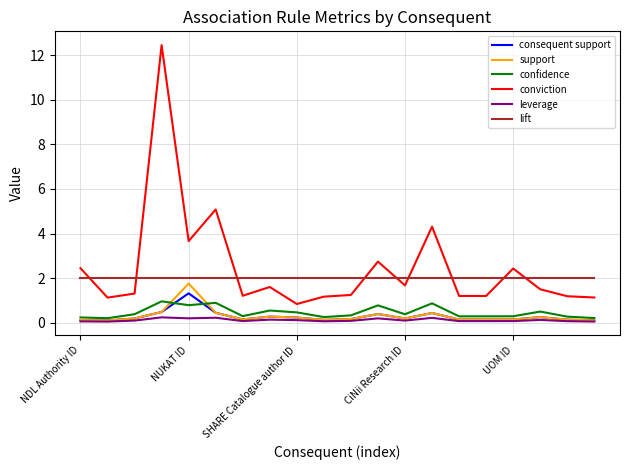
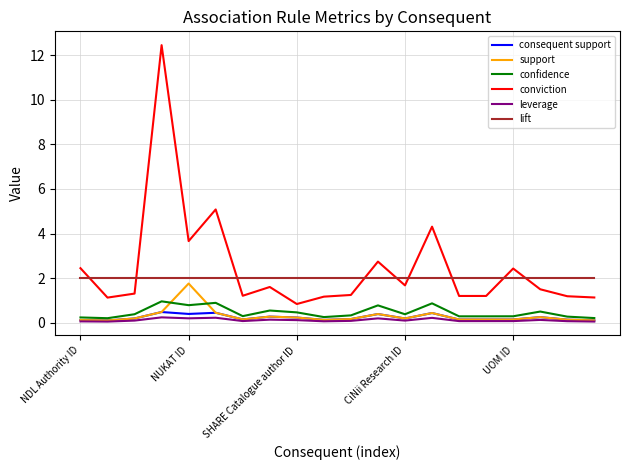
consequent support, NUKAT ID: 1.3 -> 0.4
